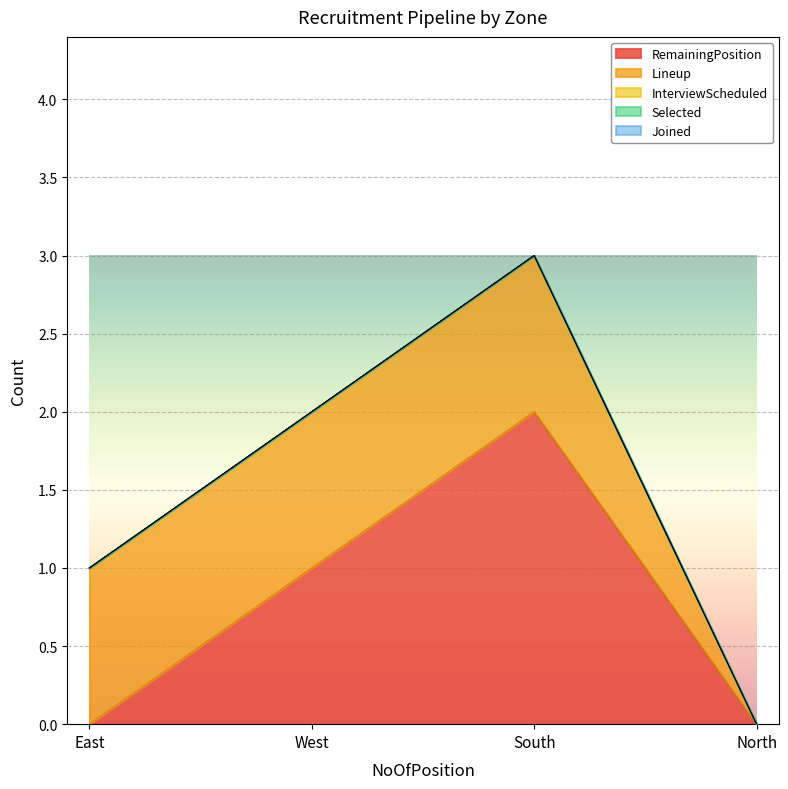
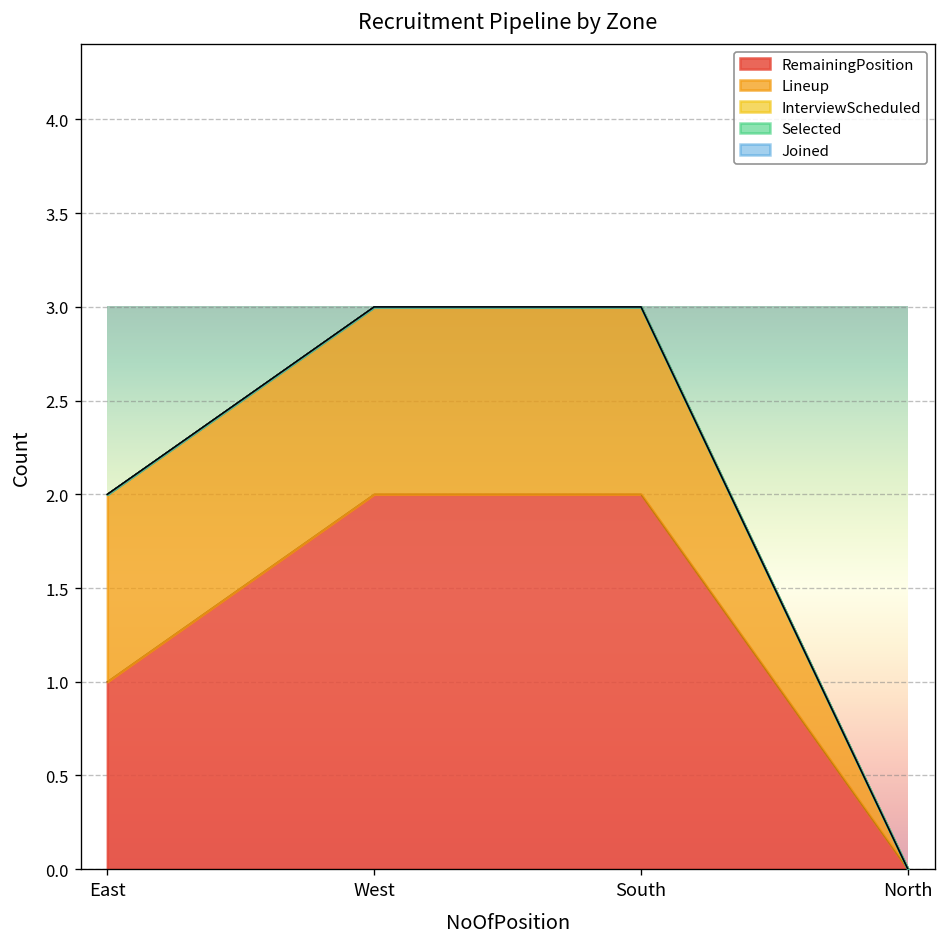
RemainingPosition, East: 0 -> 1
RemainingPosition, West: 1 -> 2
